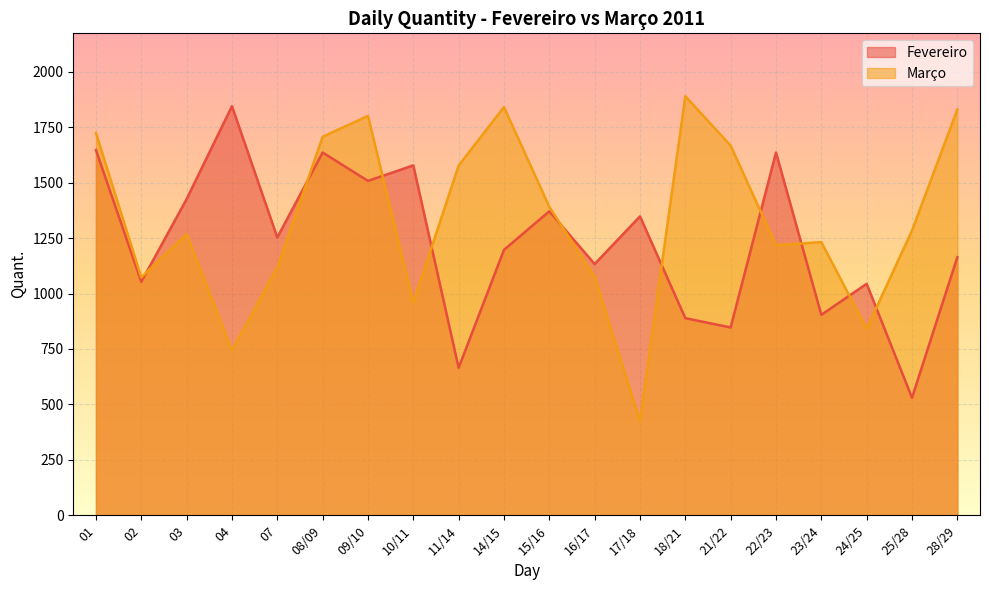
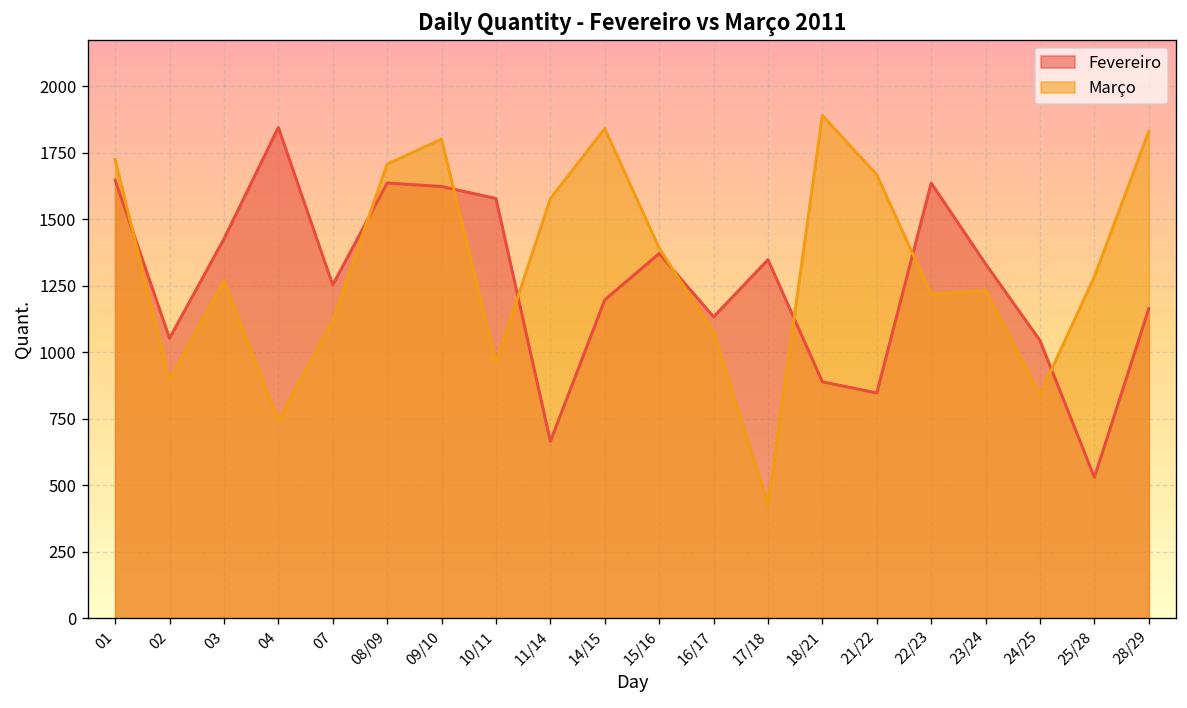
Março, 02: 1070 -> 900
Fevereiro, 09/10: 1510 -> 1620
Fevereiro, 23/24: 900 -> 1330
